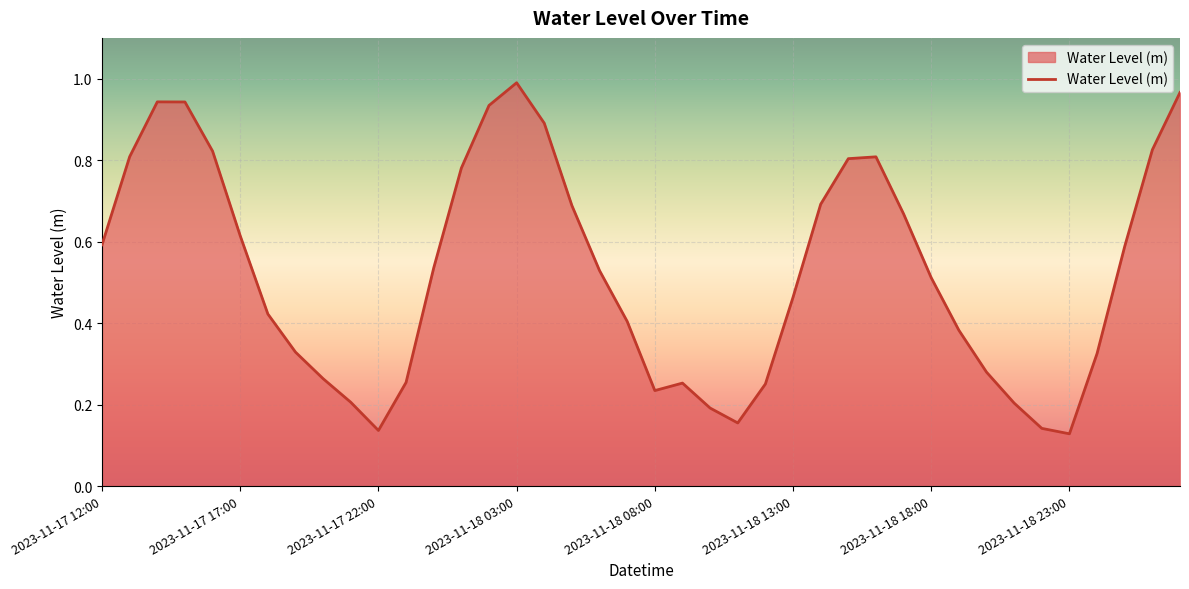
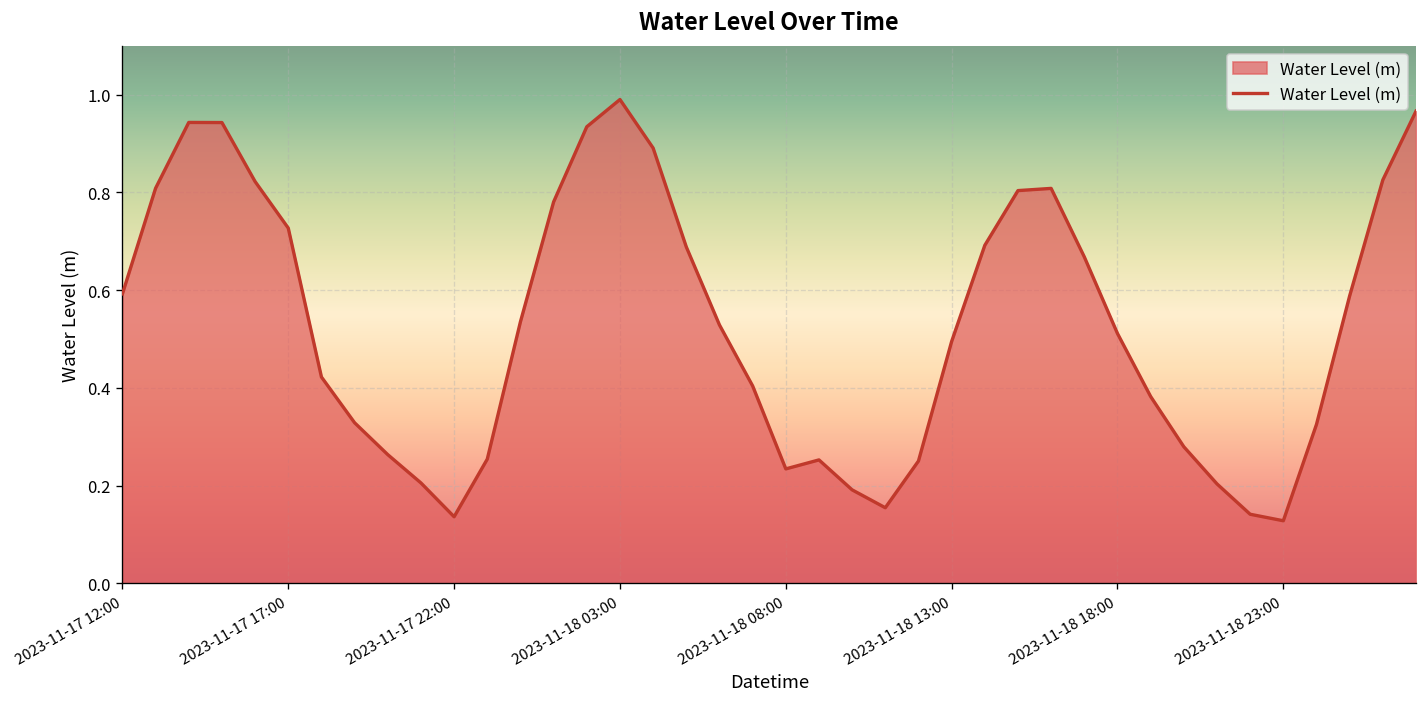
2023-11-17 17:00: 0.61 -> 0.73
2023-11-18 13:00: 0.46 -> 0.49
